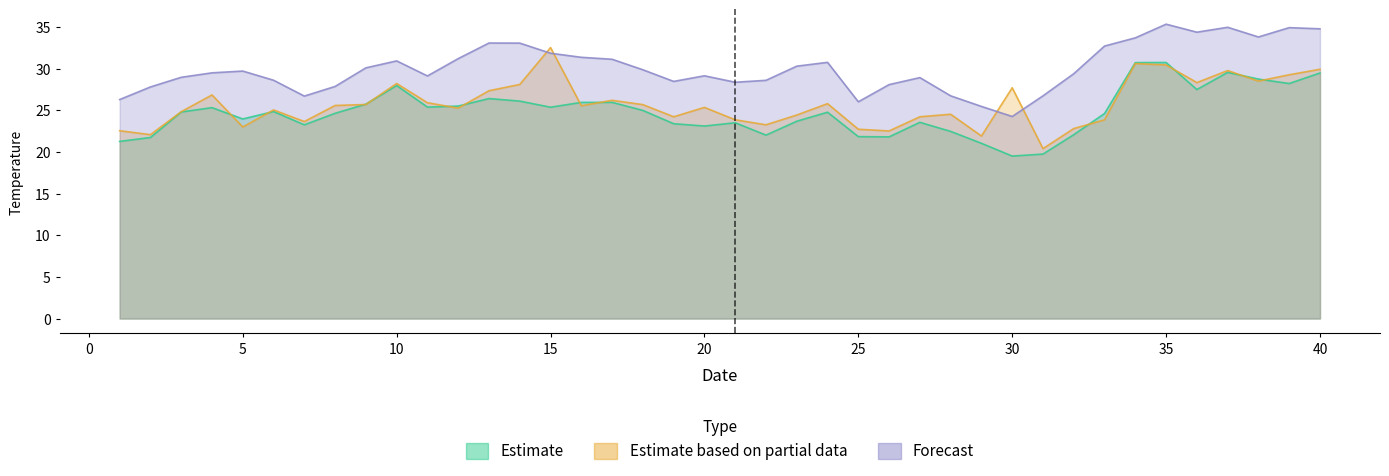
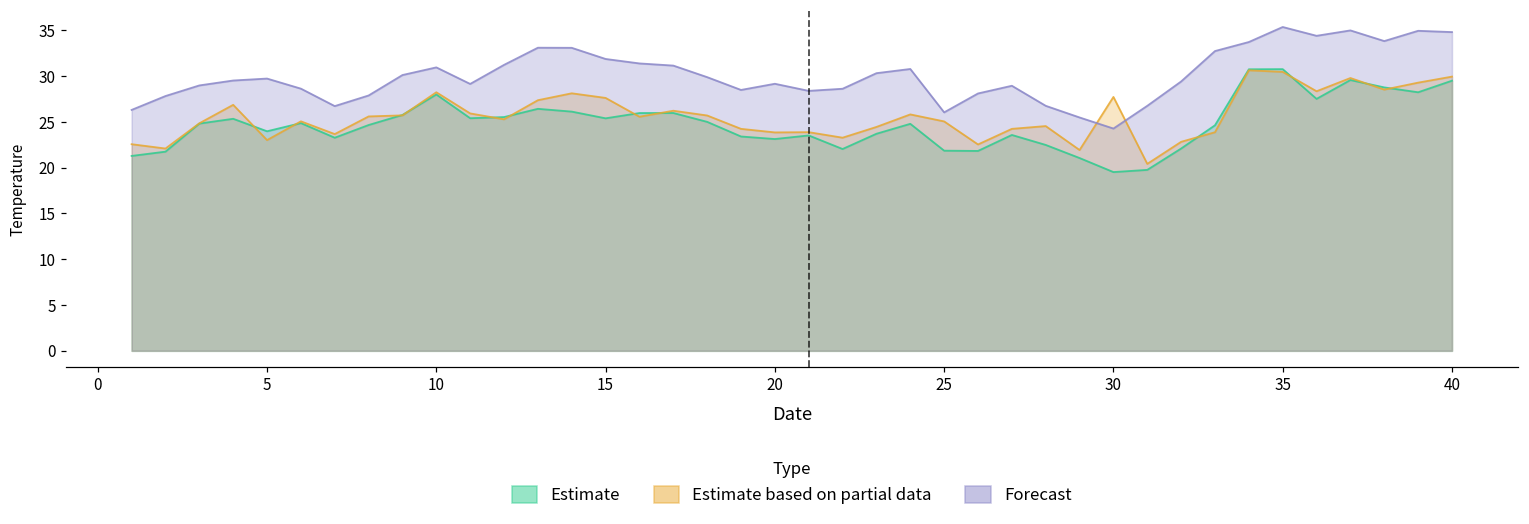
Estimate based on partial data, 15: 33 -> 28
Estimate based on partial data, 20: 25 -> 24
Estimate based on partial data, 25: 23 -> 25
